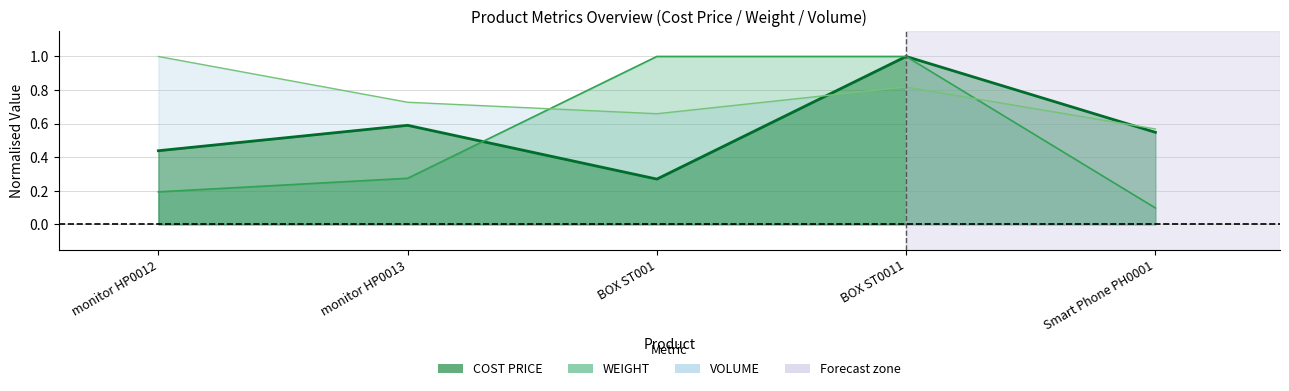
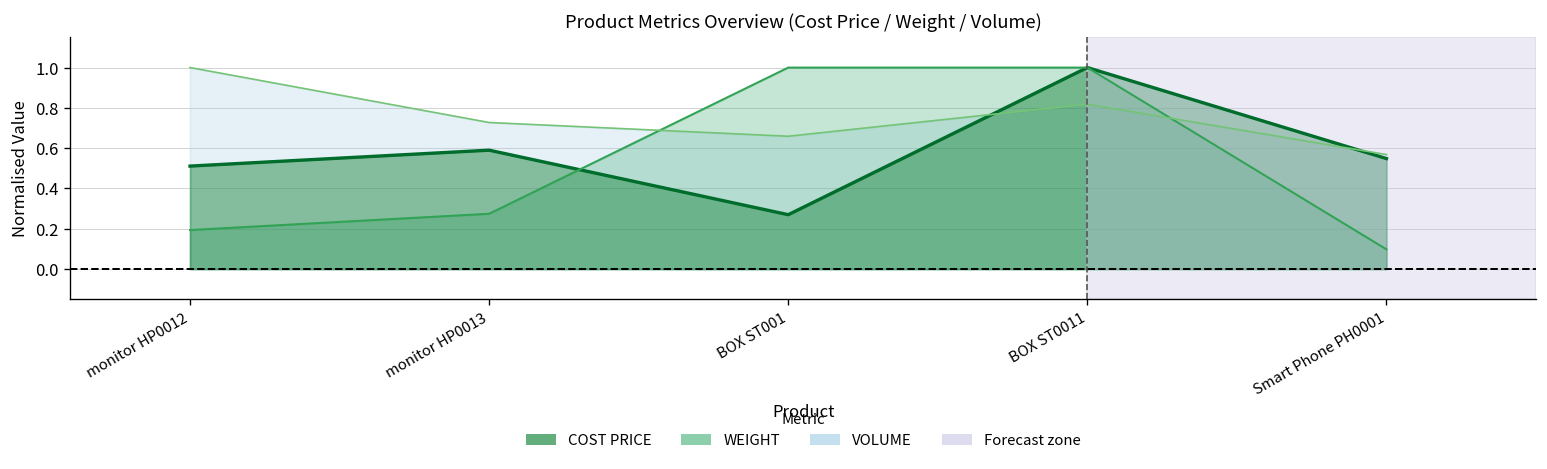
COST PRICE, monitor HP0012: 0.44 -> 0.51
